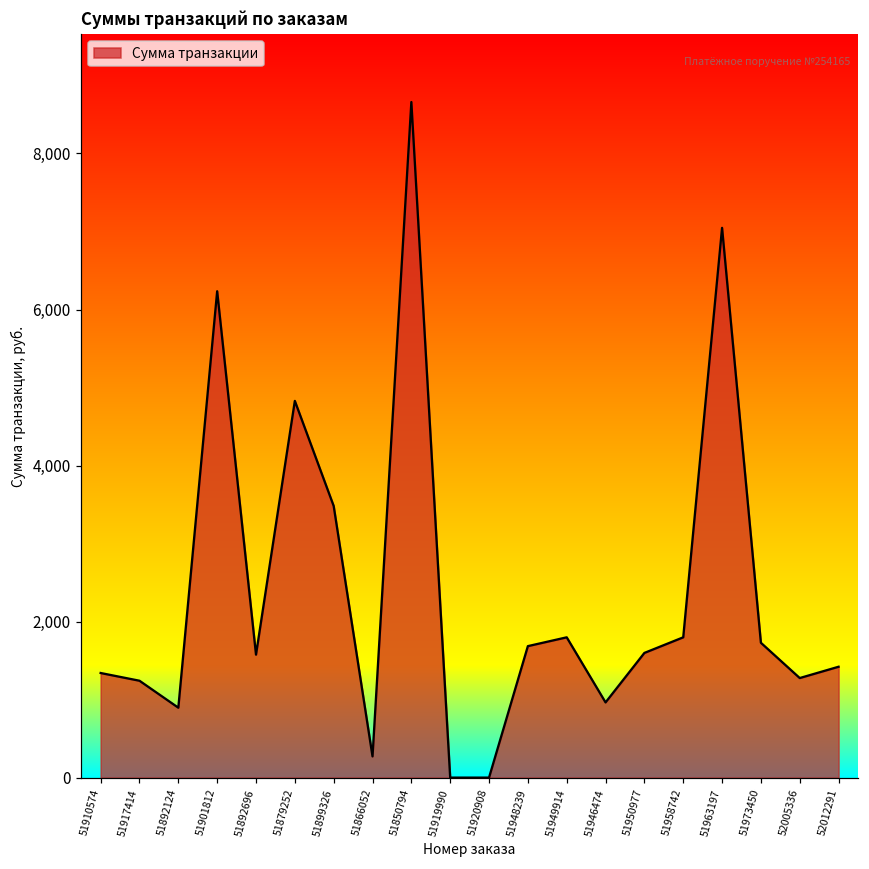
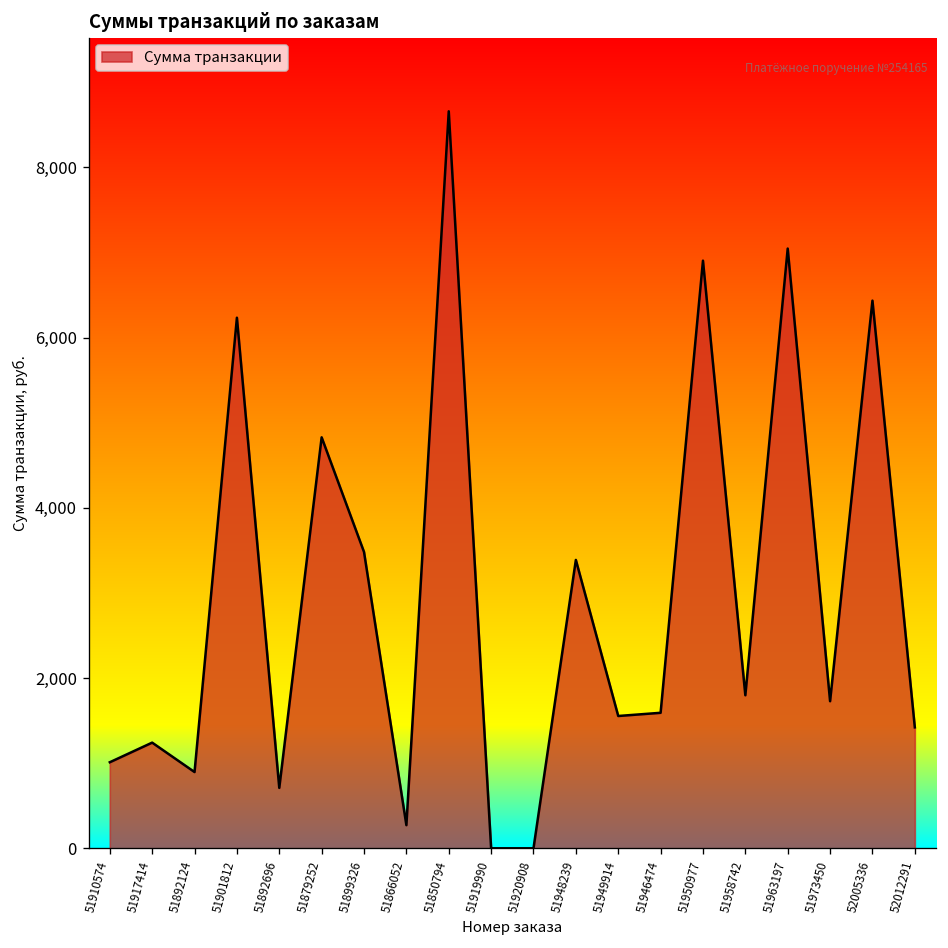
51910574: 1,300 -> 1,000
51892696: 1,600 -> 700
51948239: 1,700 -> 3,400
51949914: 1,800 -> 1,600
51946474: 1,000 -> 1,600
51950977: 1,600 -> 6,900
52005336: 1,300 -> 6,400
